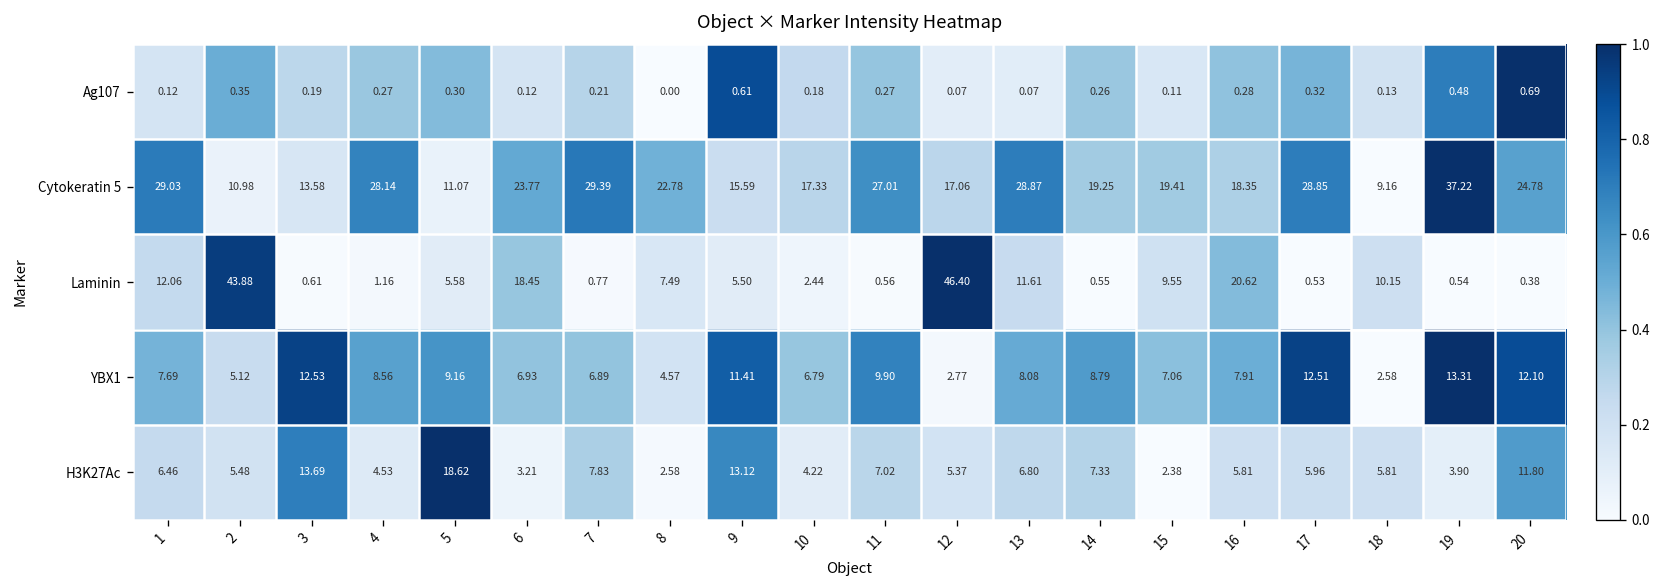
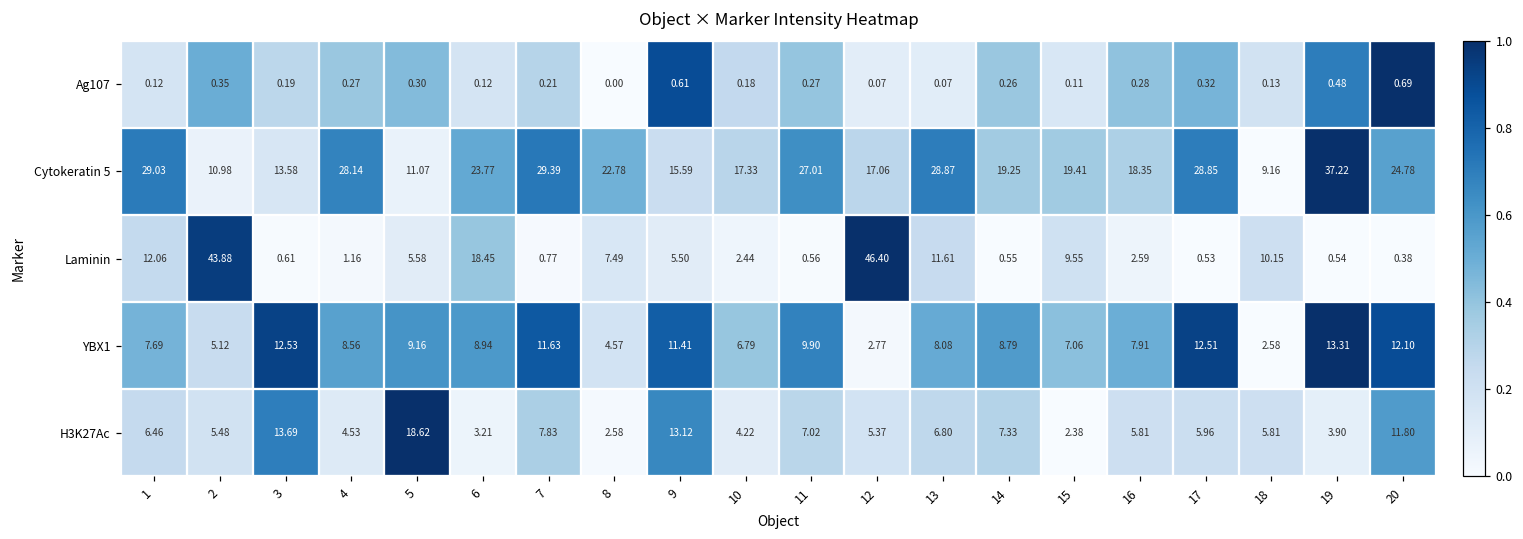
Laminin, 16: 20.62 -> 2.59
YBX1, 6: 6.93 -> 8.94
YBX1, 7: 6.89 -> 11.63
